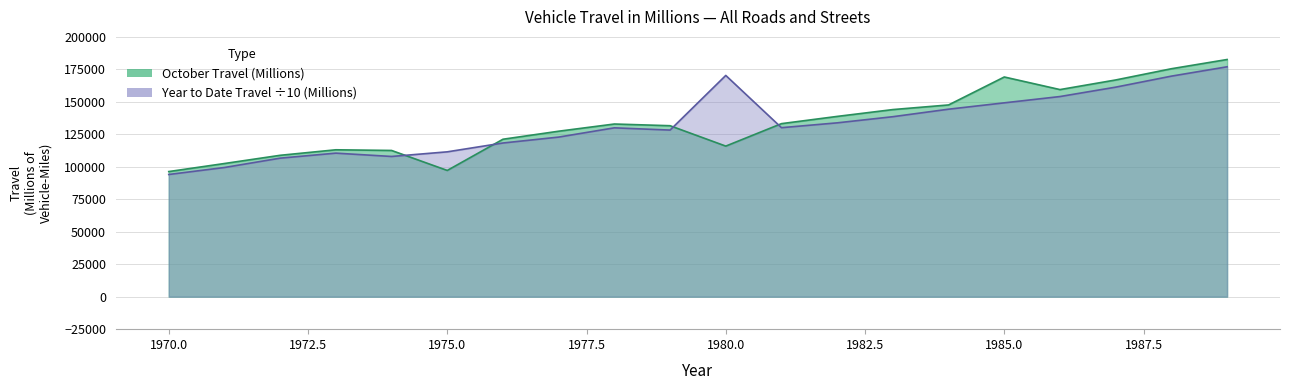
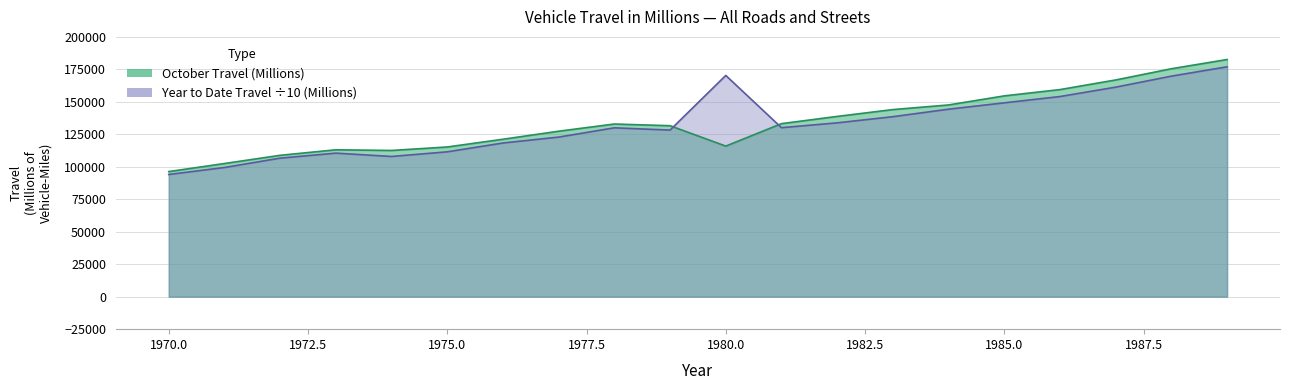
October Travel (Millions), 1975.0: 97000 -> 115000
October Travel (Millions), 1985.0: 169000 -> 155000
